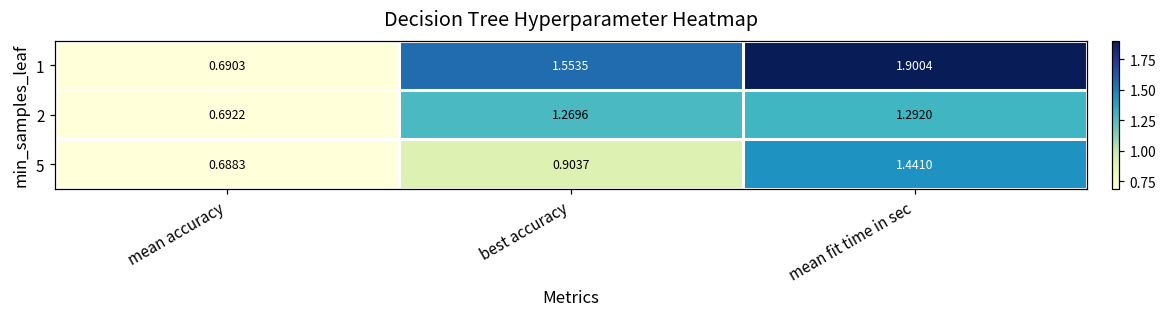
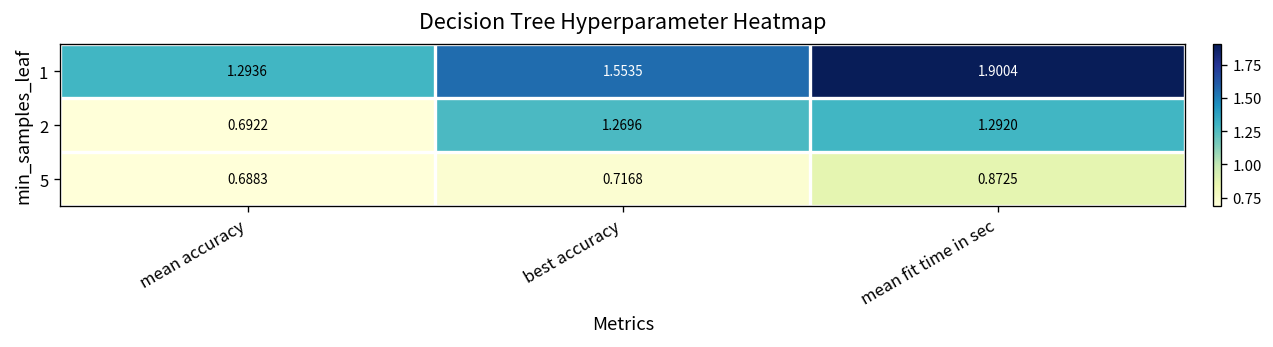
1, mean accuracy: 0.6903 -> 1.2936
5, best accuracy: 0.9037 -> 0.7168
5, mean fit time in sec: 1.4410 -> 0.8725
